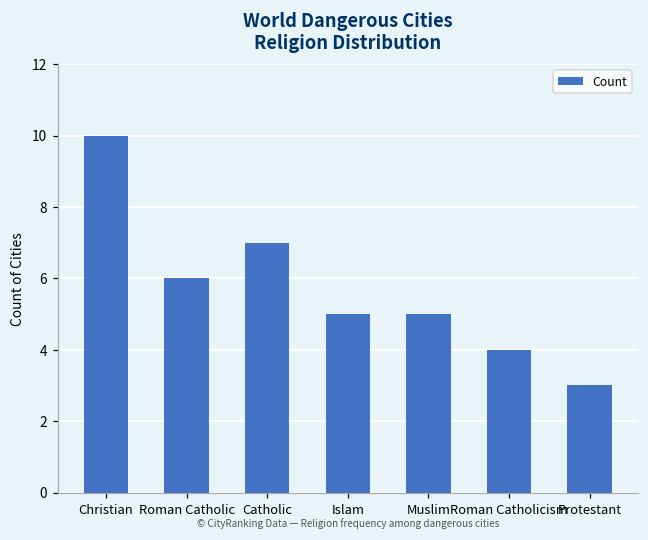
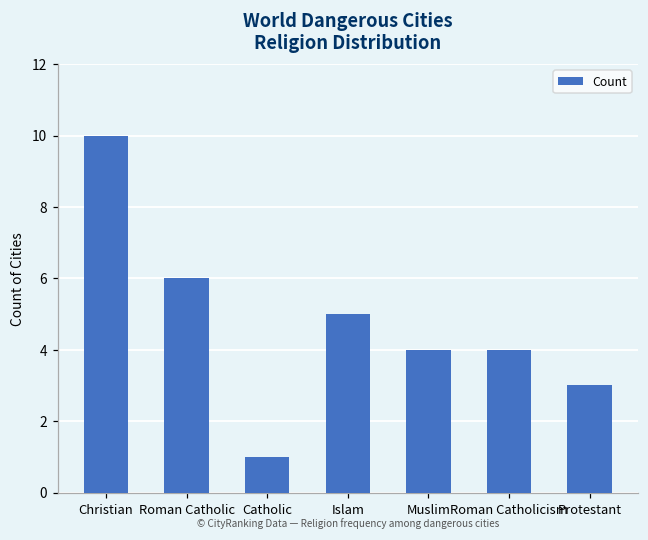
Catholic: 7 -> 1
Muslim: 5 -> 4
